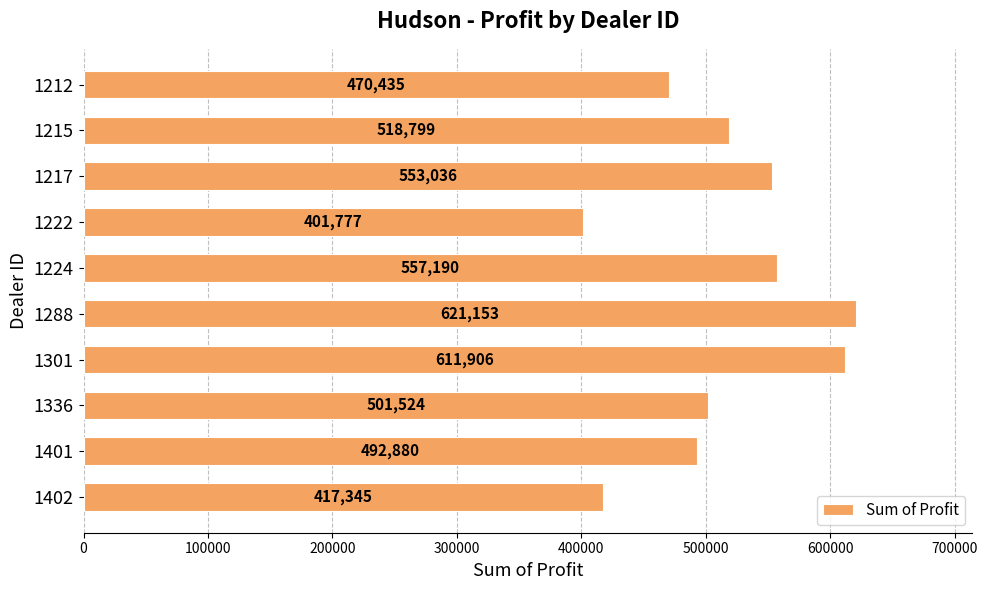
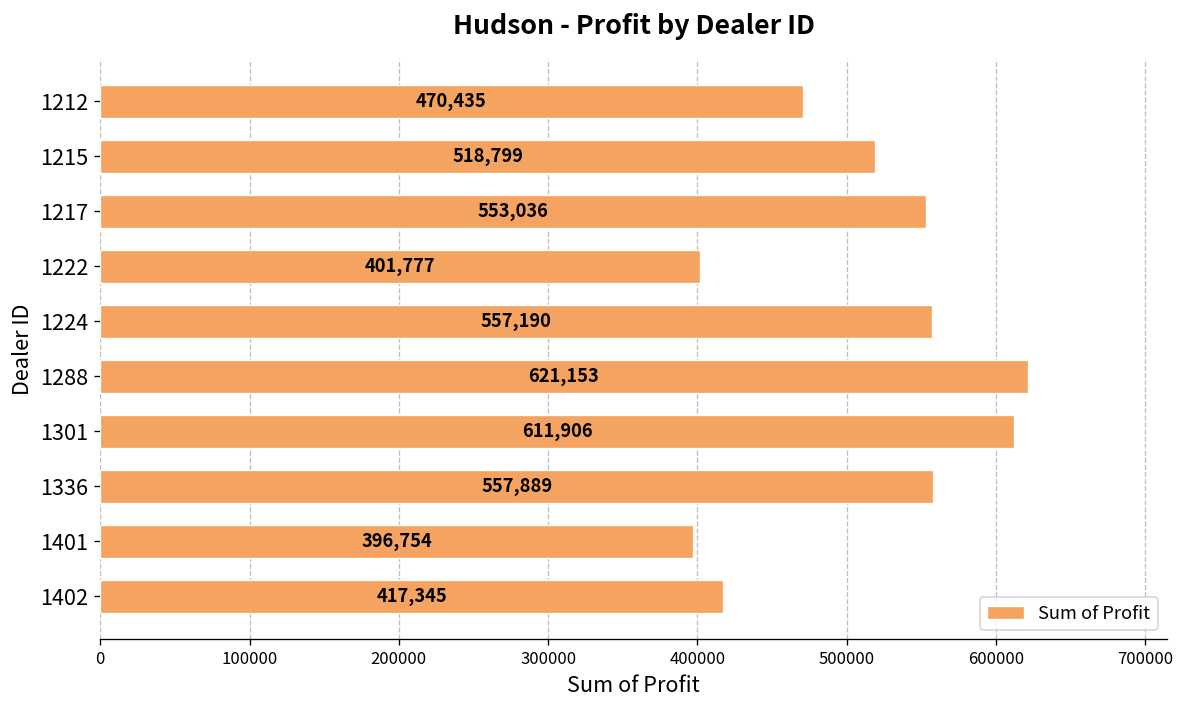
1336: 501,524 -> 557,889
1401: 492,880 -> 396,754
